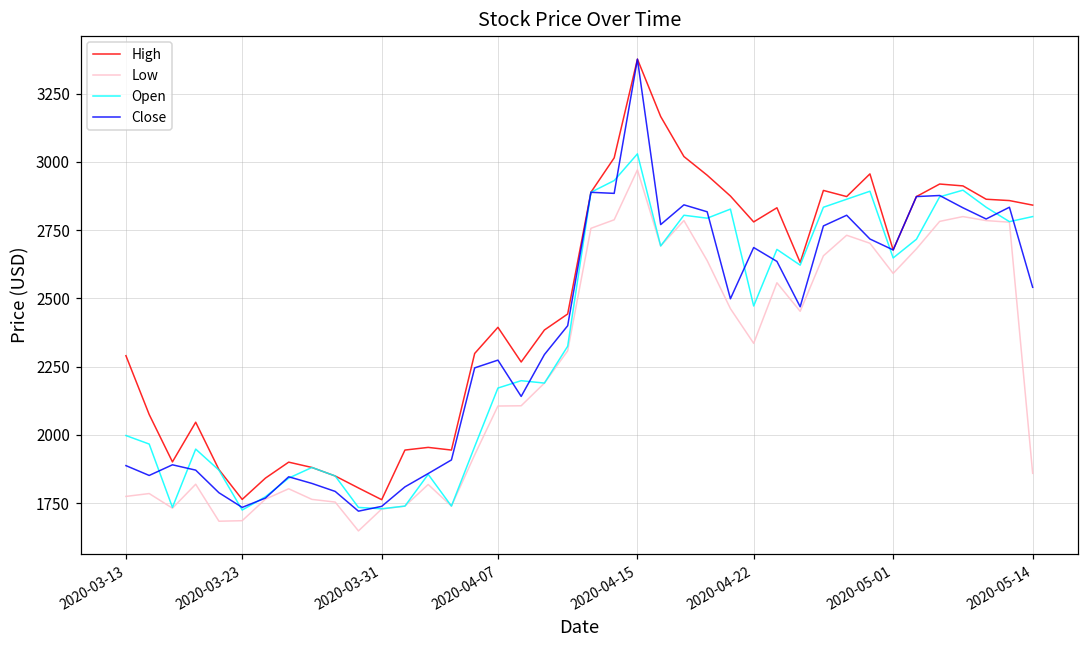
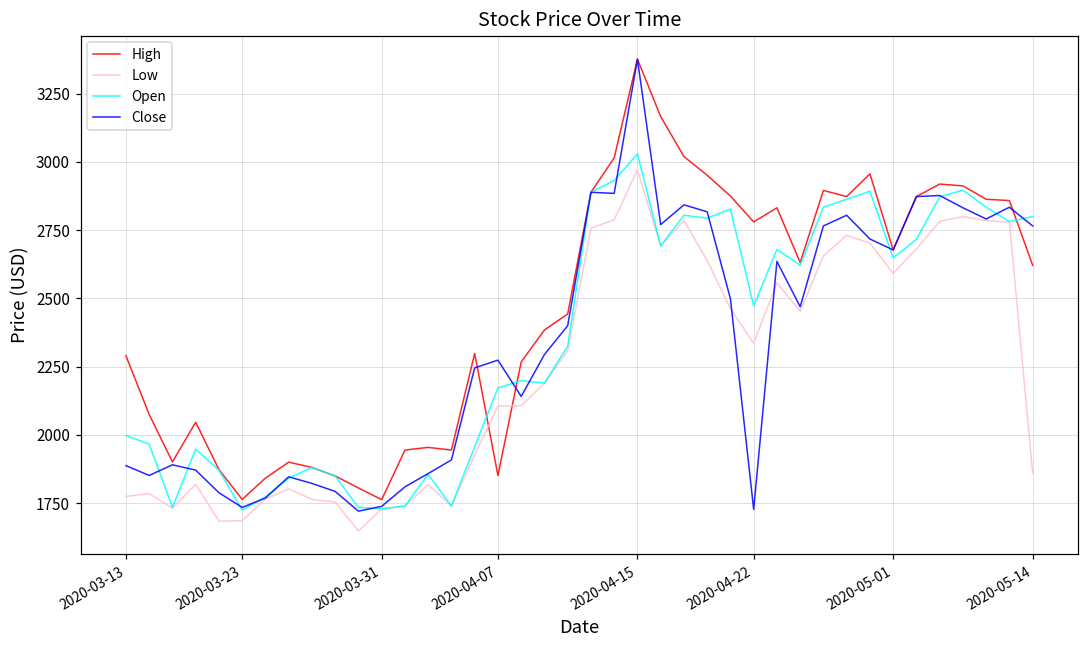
High, 2020-04-07: 2390 -> 1850
Close, 2020-04-22: 2690 -> 1730
High, 2020-05-14: 2840 -> 2620
Close, 2020-05-14: 2540 -> 2770
